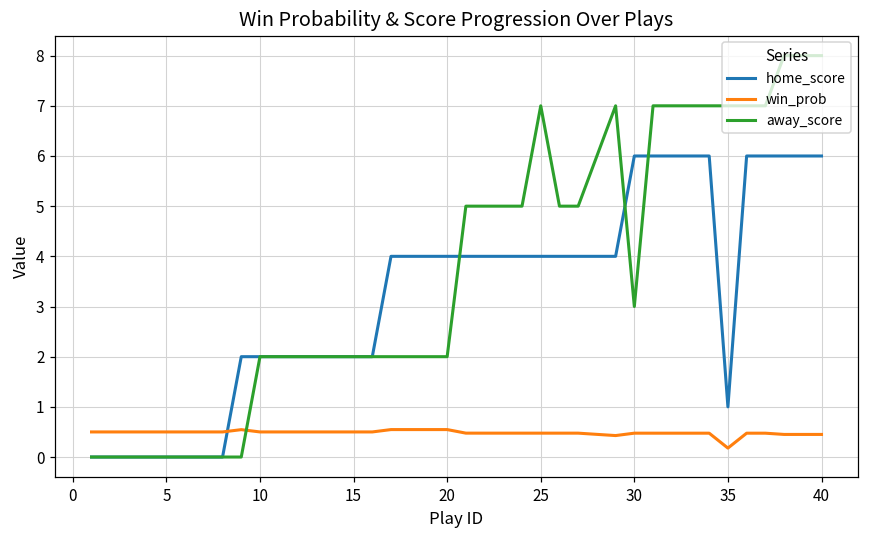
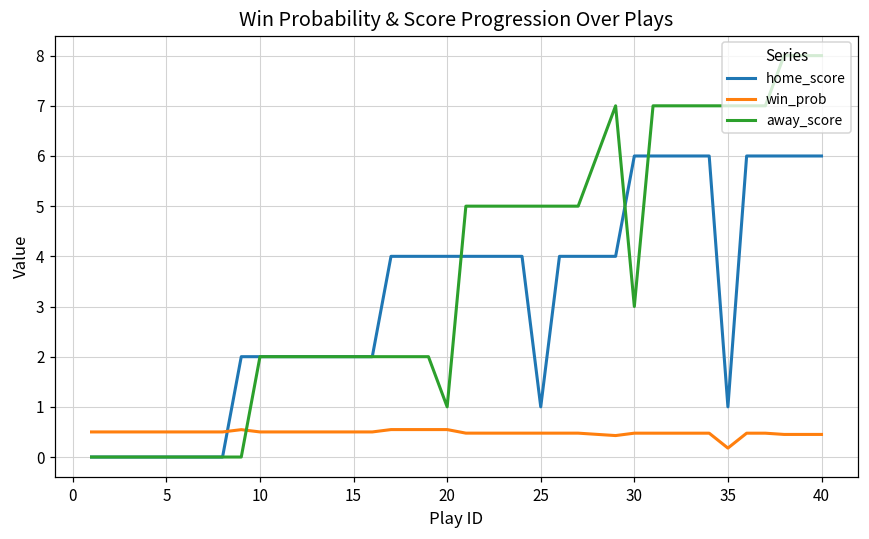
away_score, 20: 2 -> 1
home_score, 25: 4 -> 1
away_score, 25: 7 -> 5
